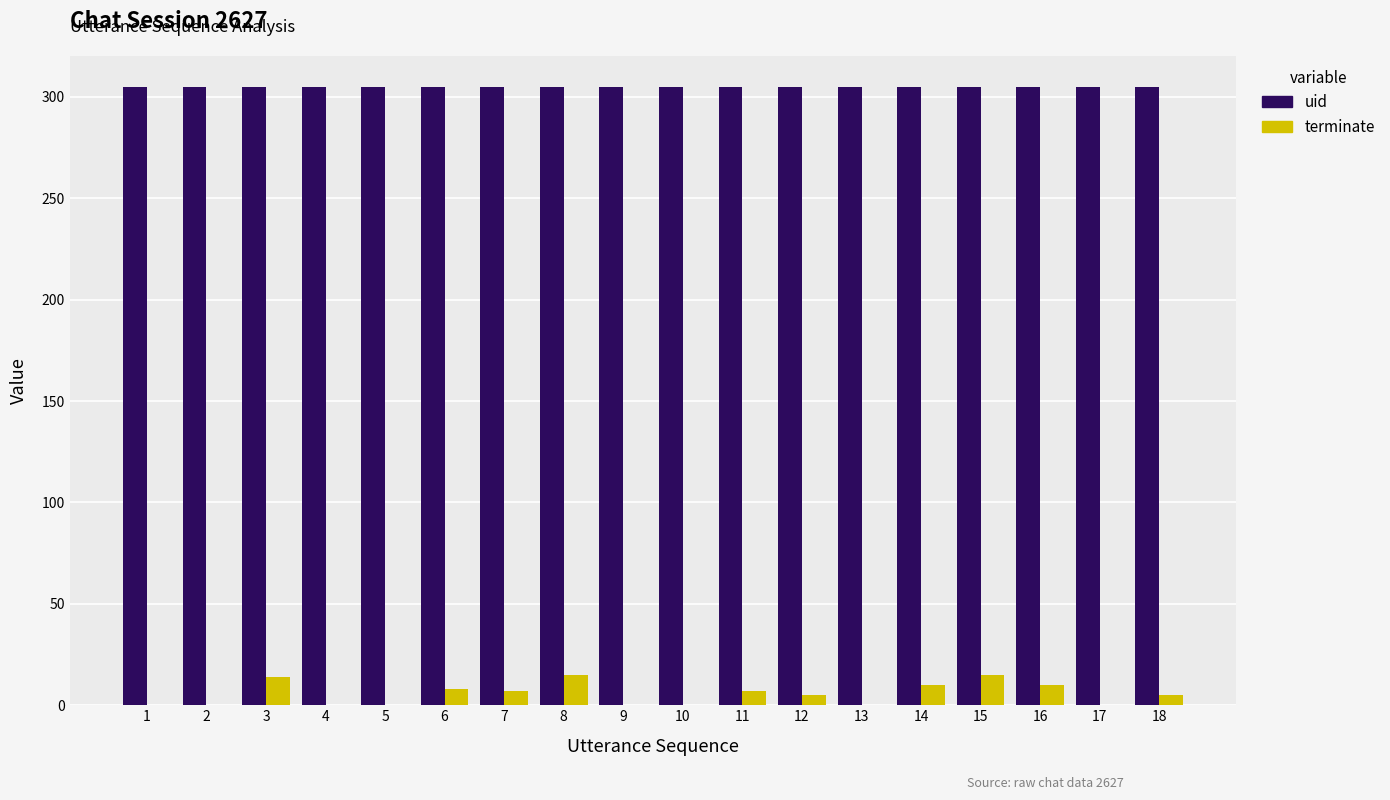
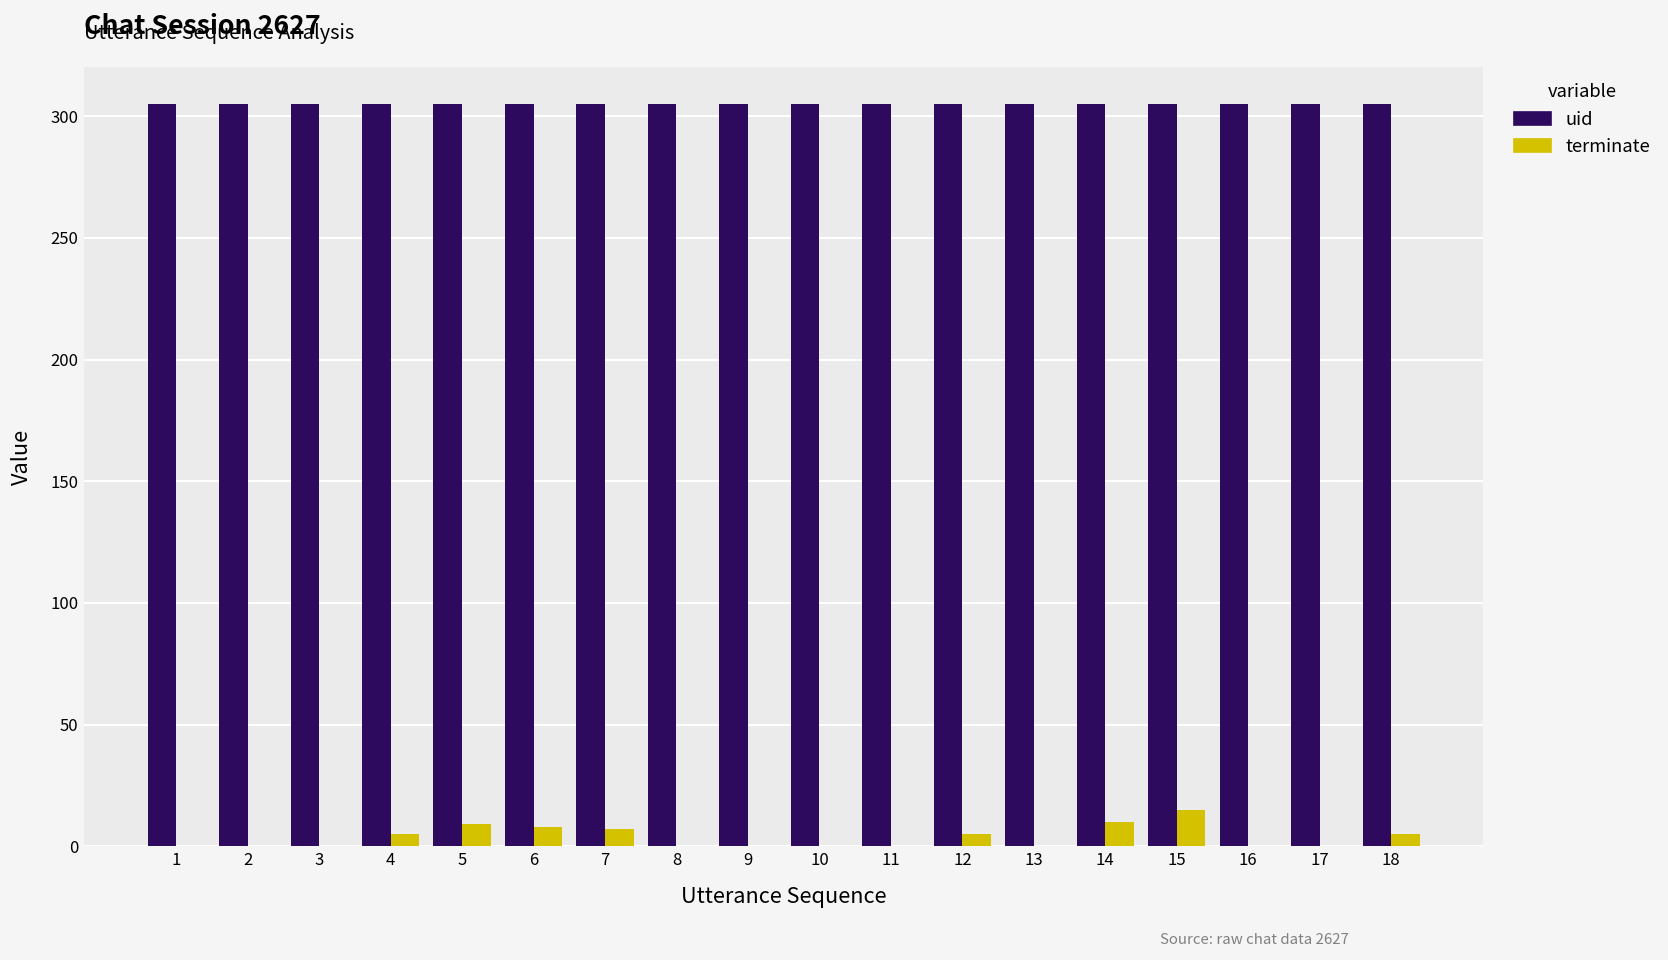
terminate, 3: 14 -> 0
terminate, 4: 0 -> 5
terminate, 5: 0 -> 9
terminate, 8: 15 -> 0
terminate, 11: 7 -> 0
terminate, 16: 10 -> 0
